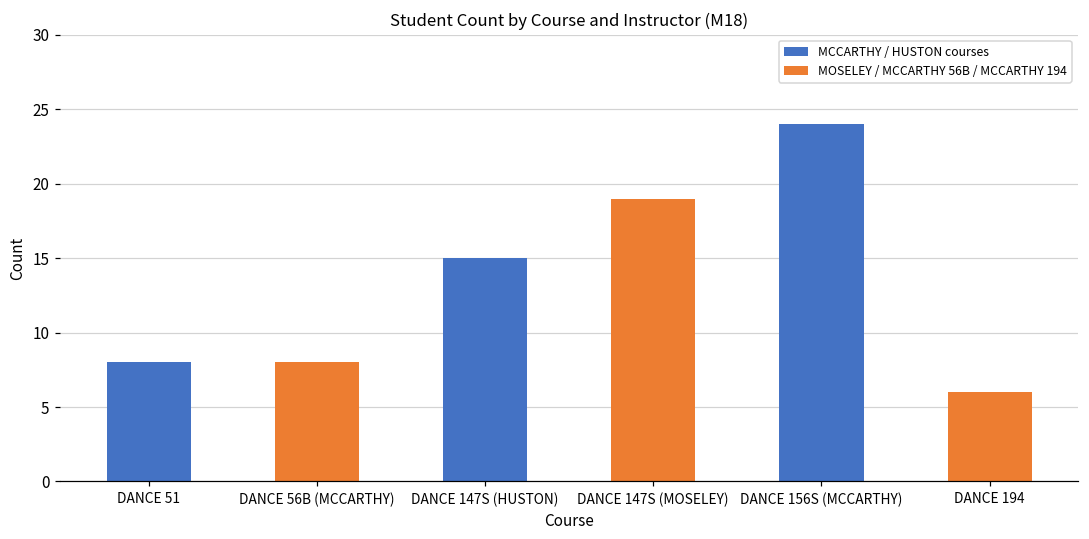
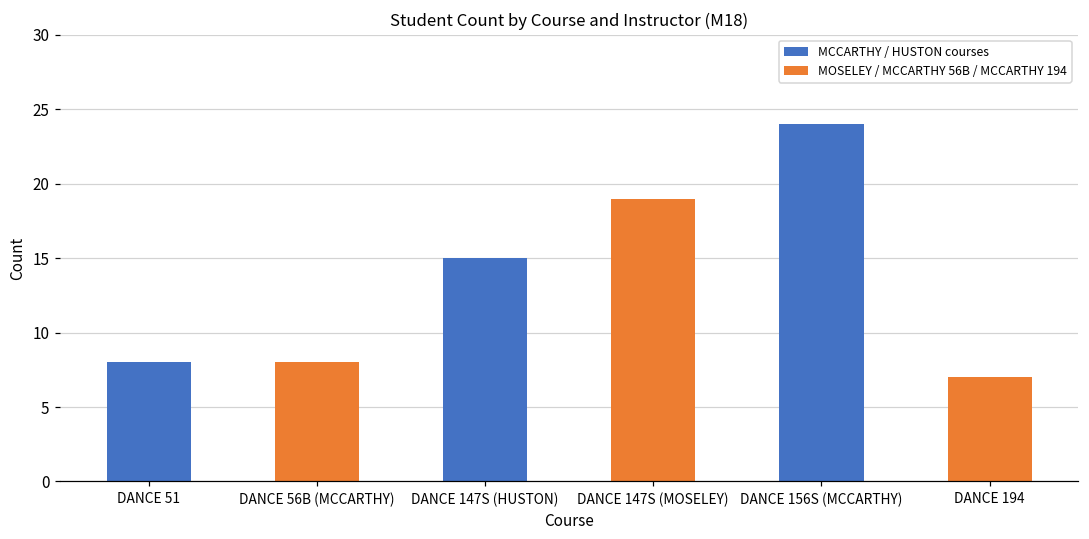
DANCE 194: 6 -> 7
